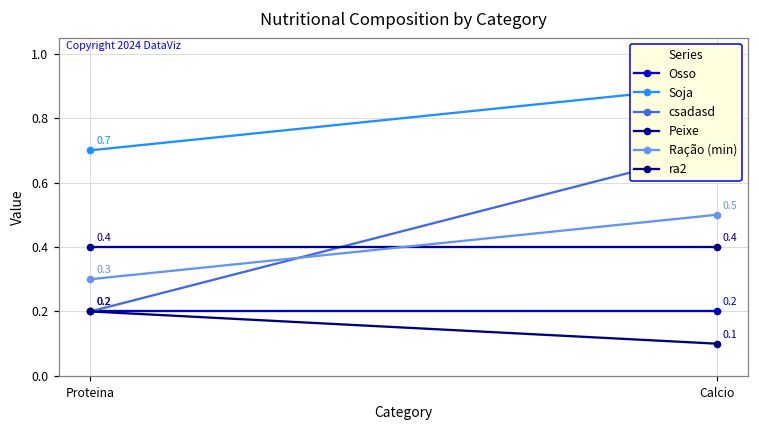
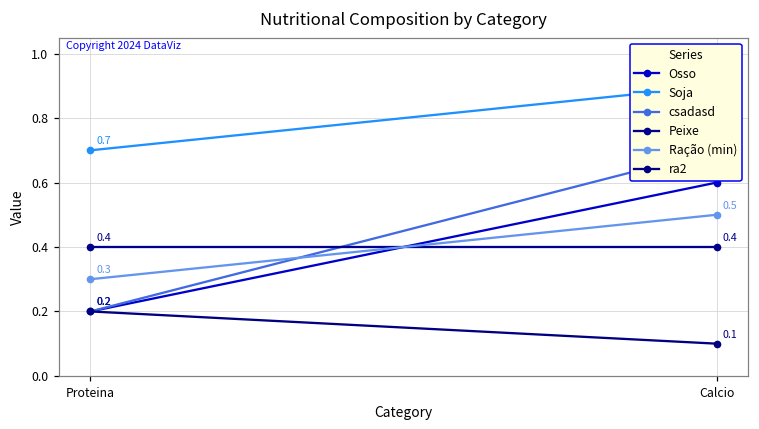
Osso, Calcio: 0.2 -> 0.6
